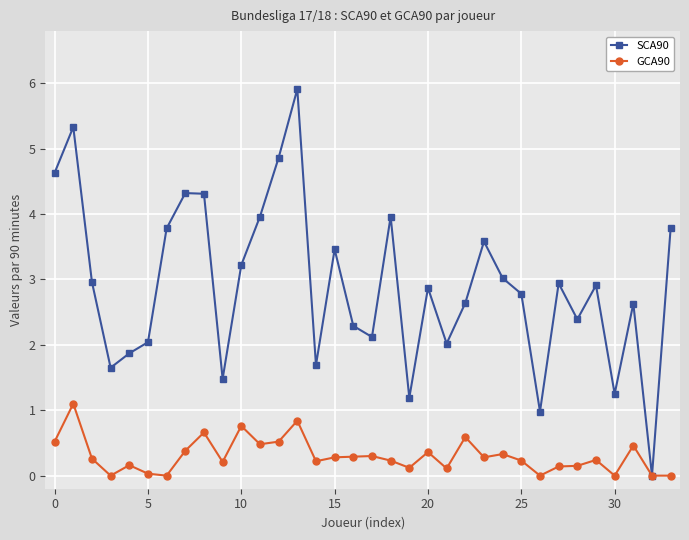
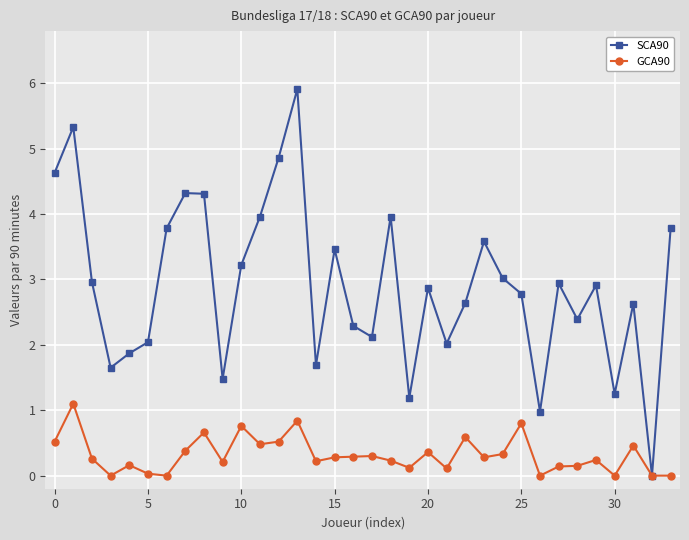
GCA90, 25: 0.2 -> 0.8
